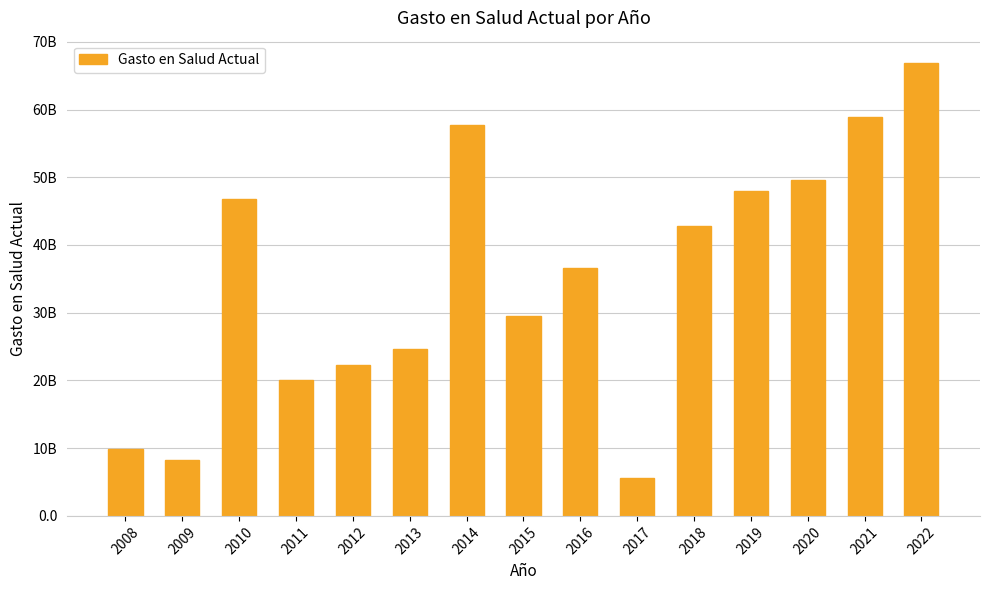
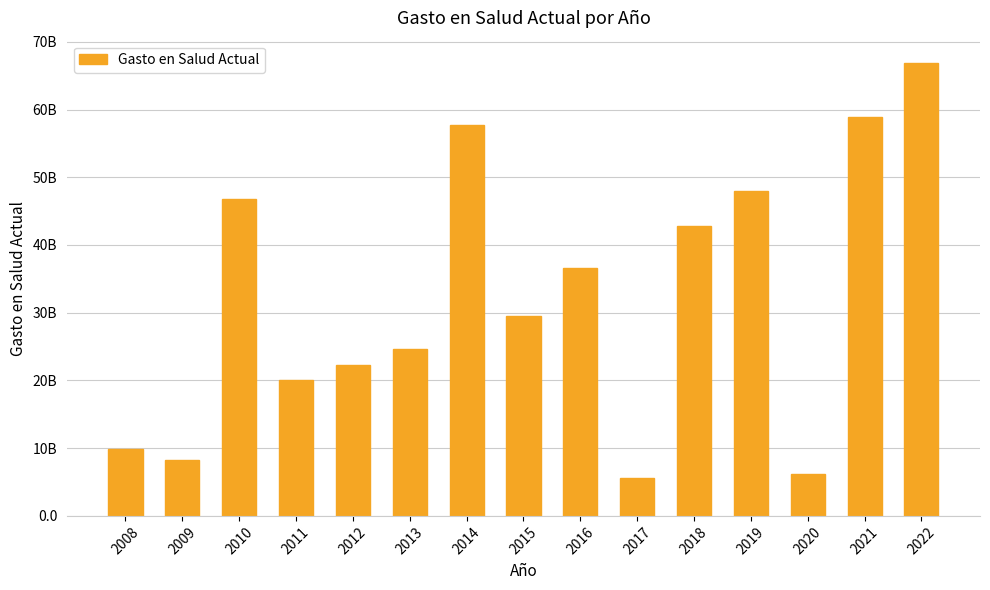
2020: 50000000000 -> 6000000000
